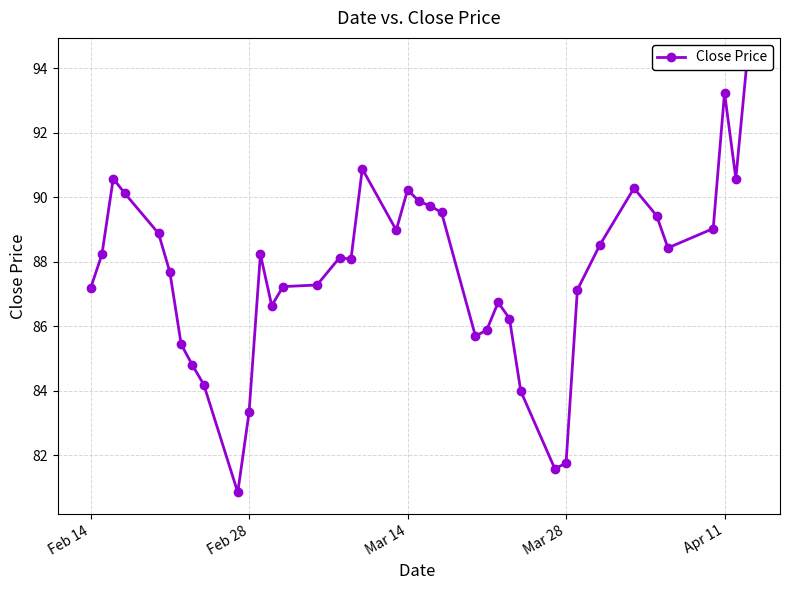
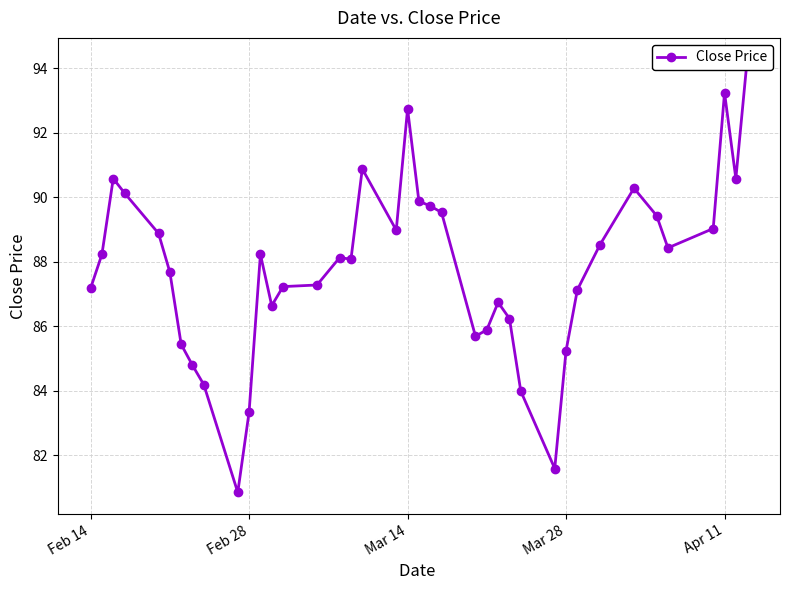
Mar 14: 90.2 -> 92.7
Mar 28: 81.8 -> 85.2
